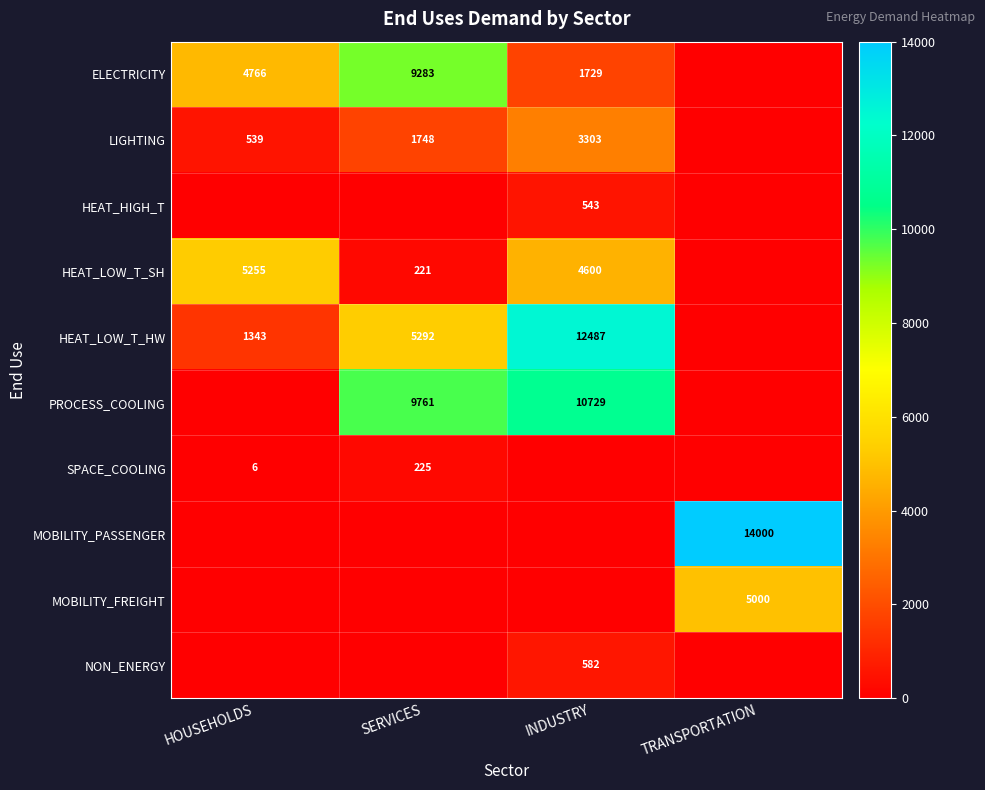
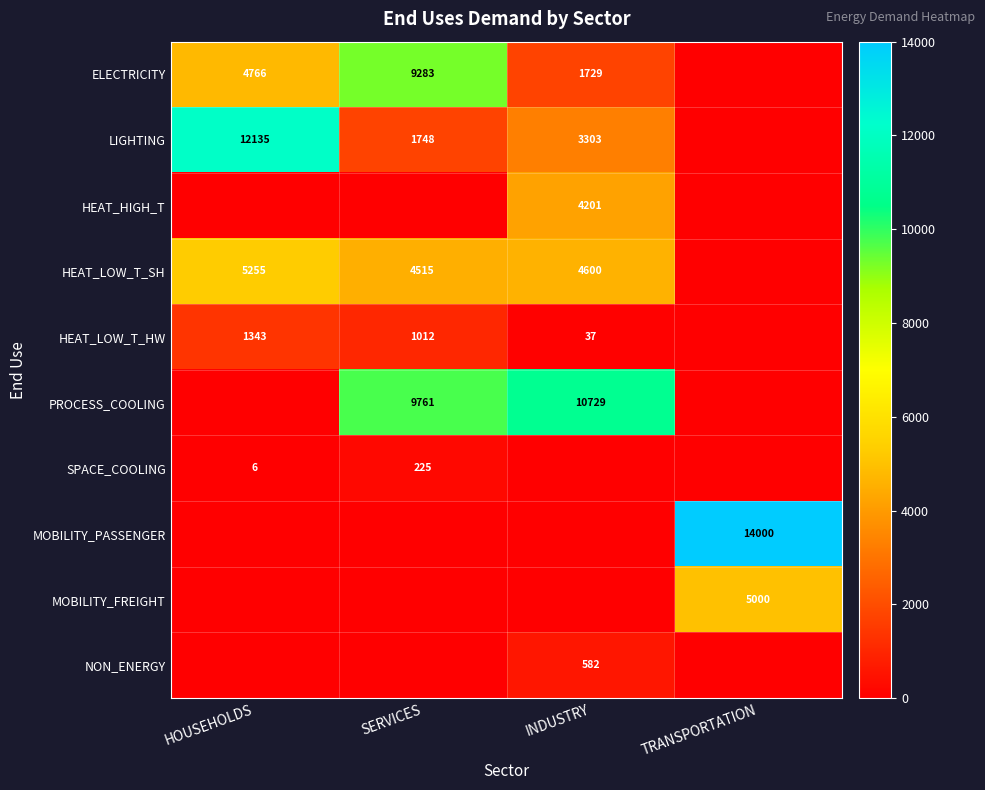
LIGHTING, HOUSEHOLDS: 539 -> 12135
HEAT_HIGH_T, INDUSTRY: 543 -> 4201
HEAT_LOW_T_SH, SERVICES: 221 -> 4515
HEAT_LOW_T_HW, SERVICES: 5292 -> 1012
HEAT_LOW_T_HW, INDUSTRY: 12487 -> 37
